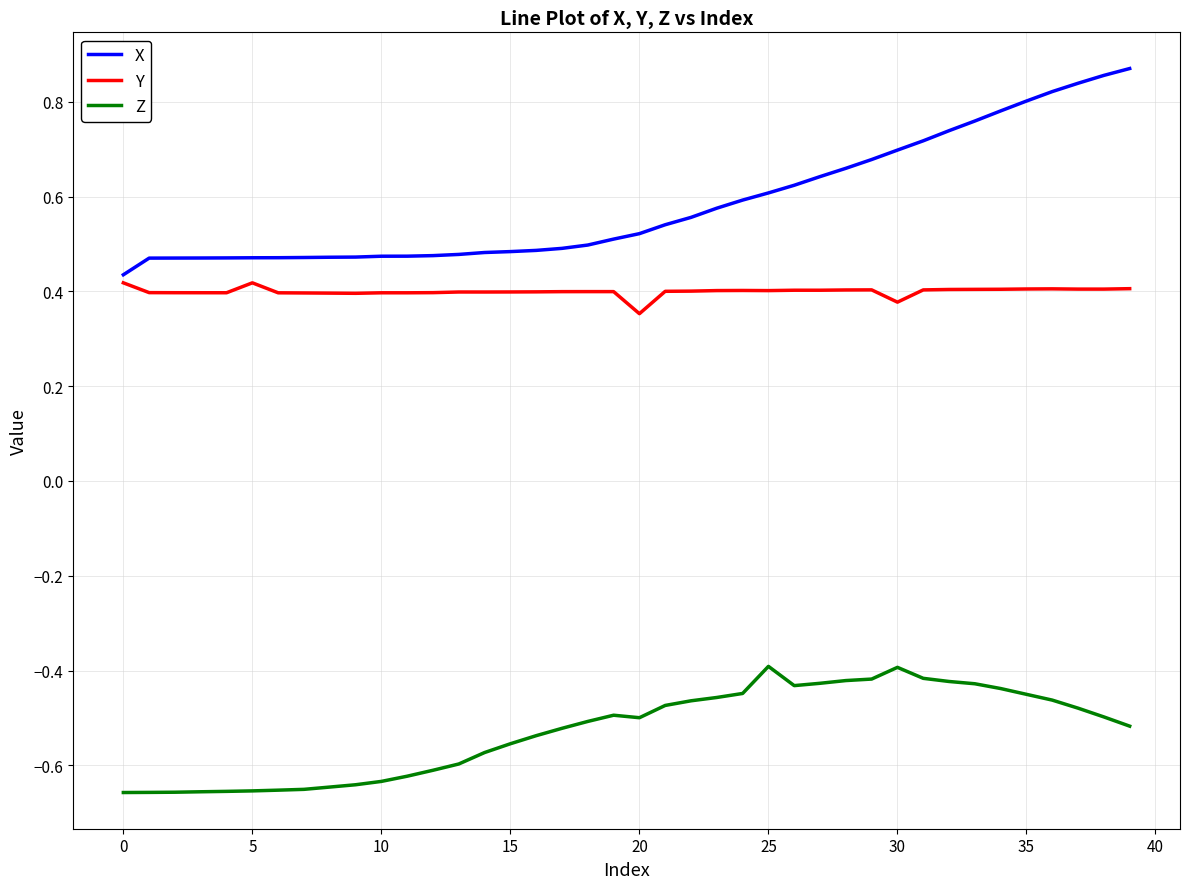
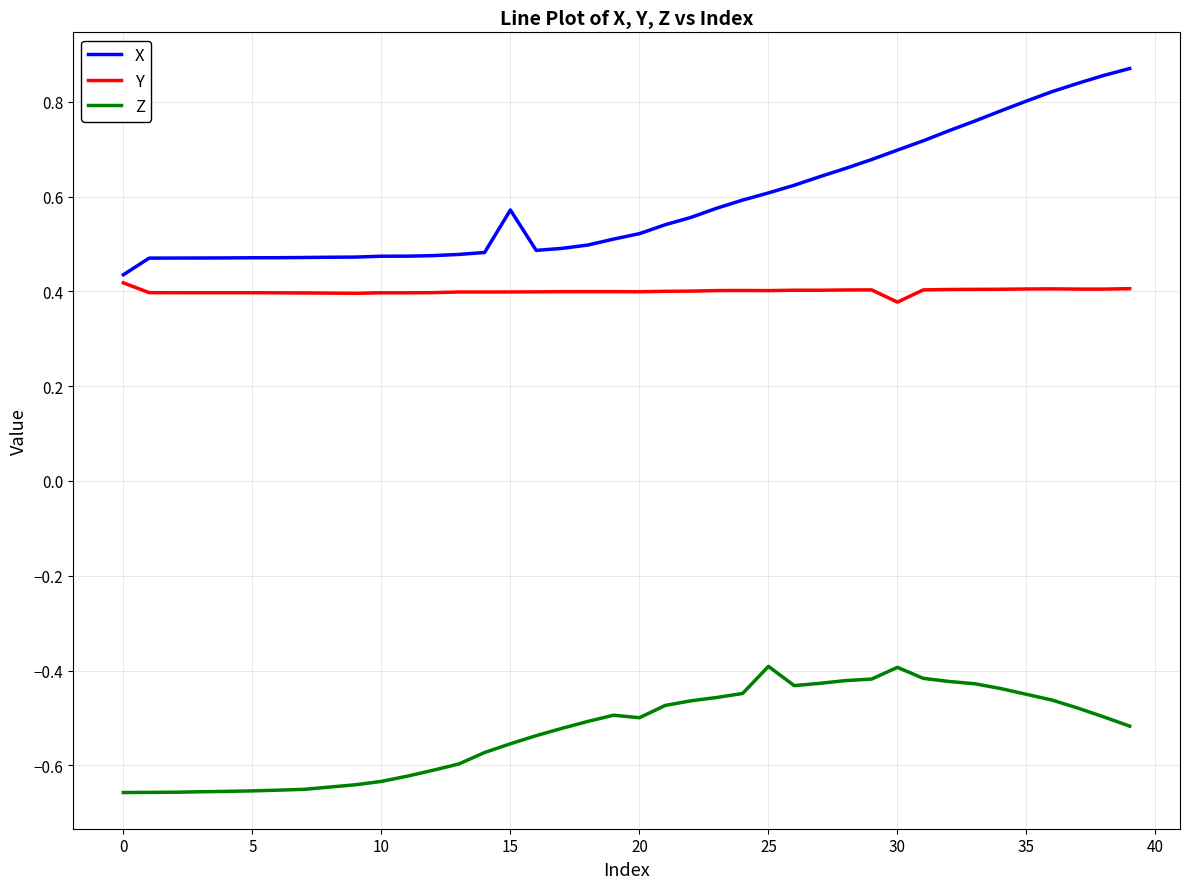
Y, 5: 0.42 -> 0.40
X, 15: 0.48 -> 0.57
Y, 20: 0.35 -> 0.40
